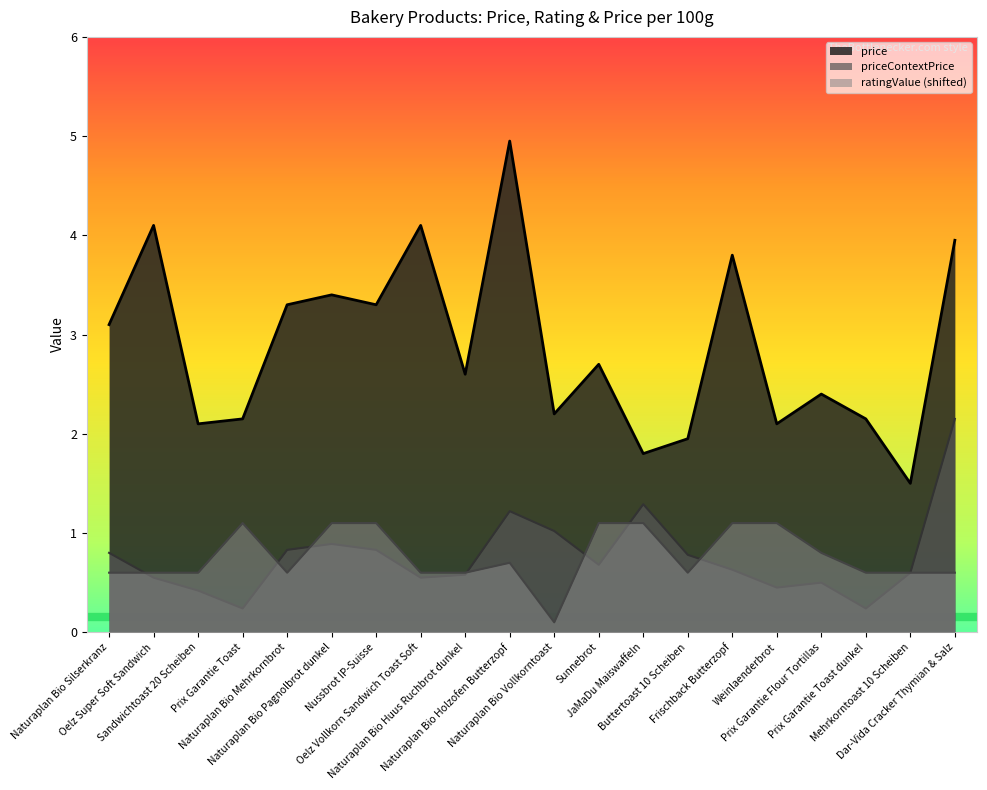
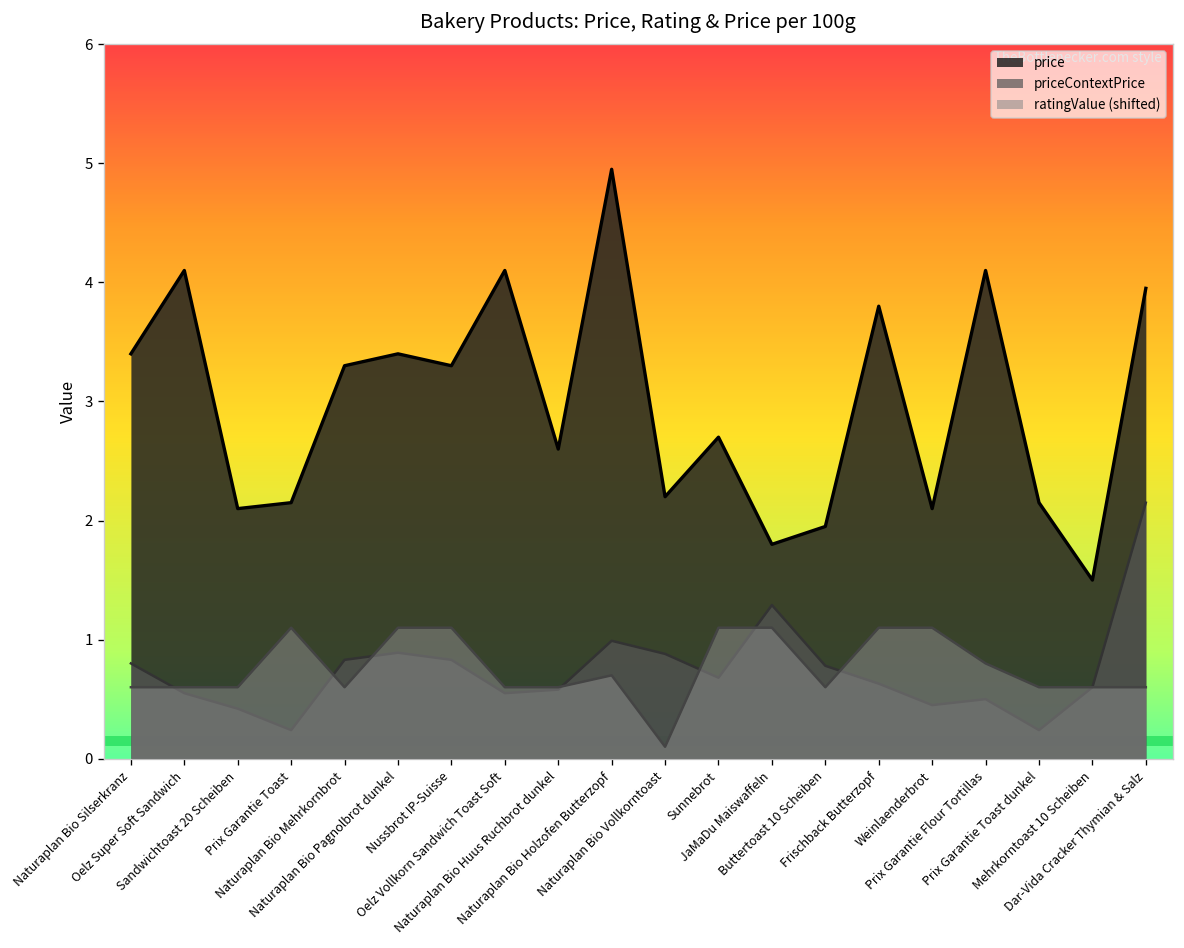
price, Naturaplan Bio Silserkranz: 3.1 -> 3.4
priceContextPrice, Naturaplan Bio Holzofen Butterzopf: 1.2 -> 1.0
priceContextPrice, Naturaplan Bio Vollkorntoast: 1.0 -> 0.9
price, Prix Garantie Flour Tortillas: 2.4 -> 4.1
